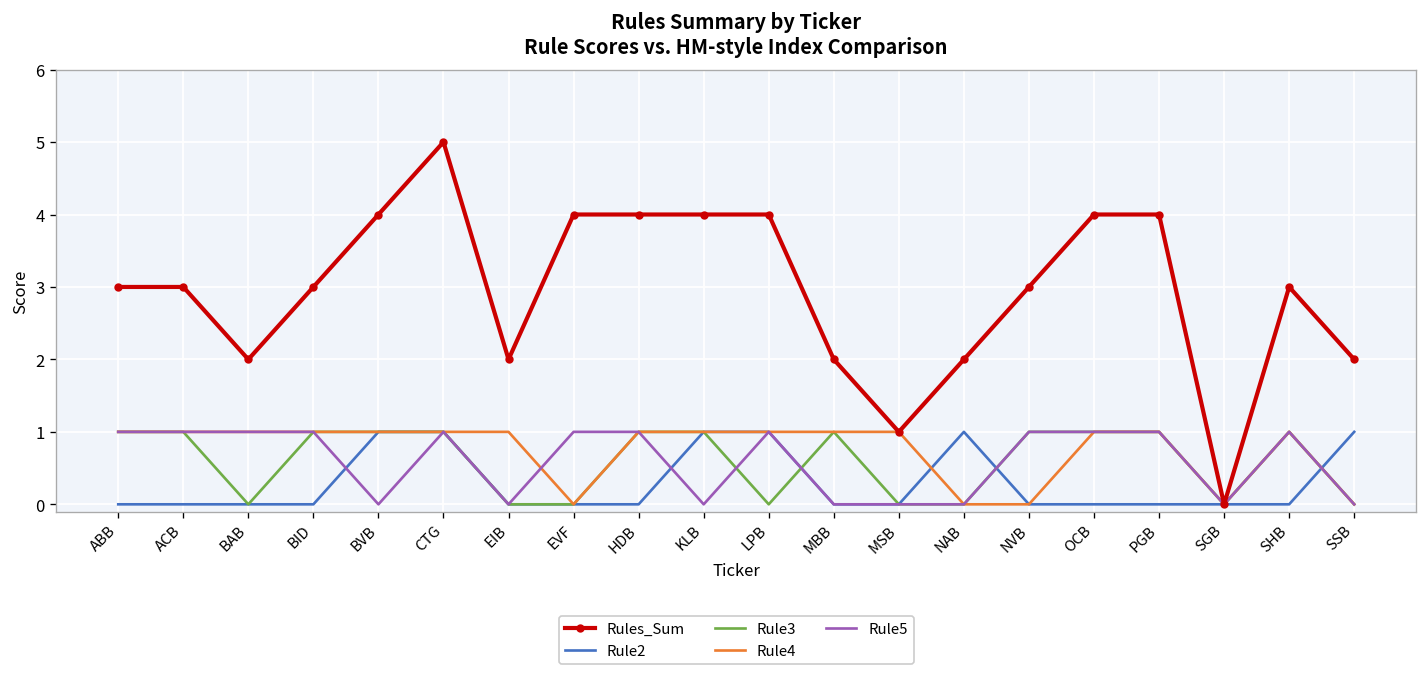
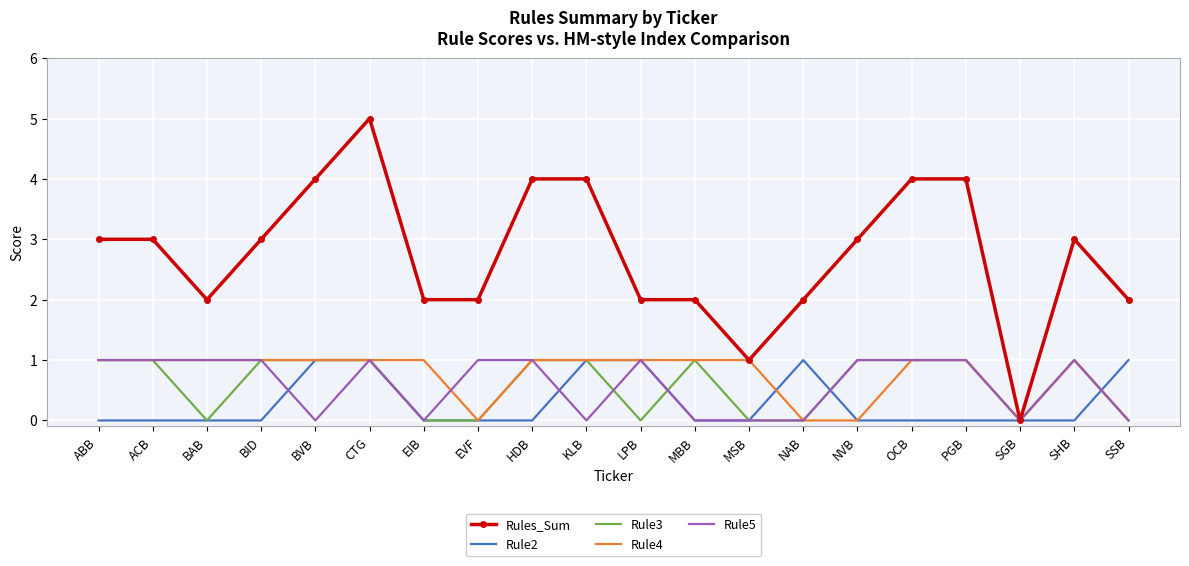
Rules_Sum, EVF: 4 -> 2
Rules_Sum, LPB: 4 -> 2
